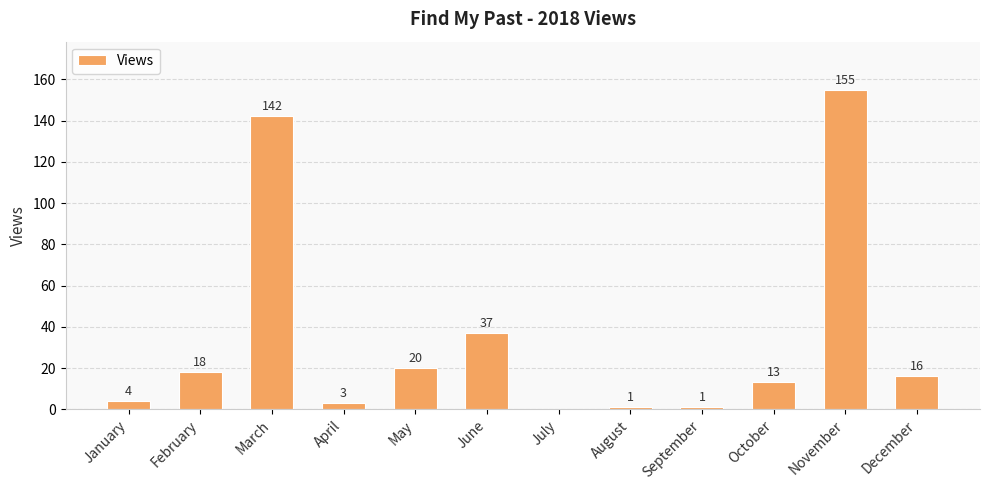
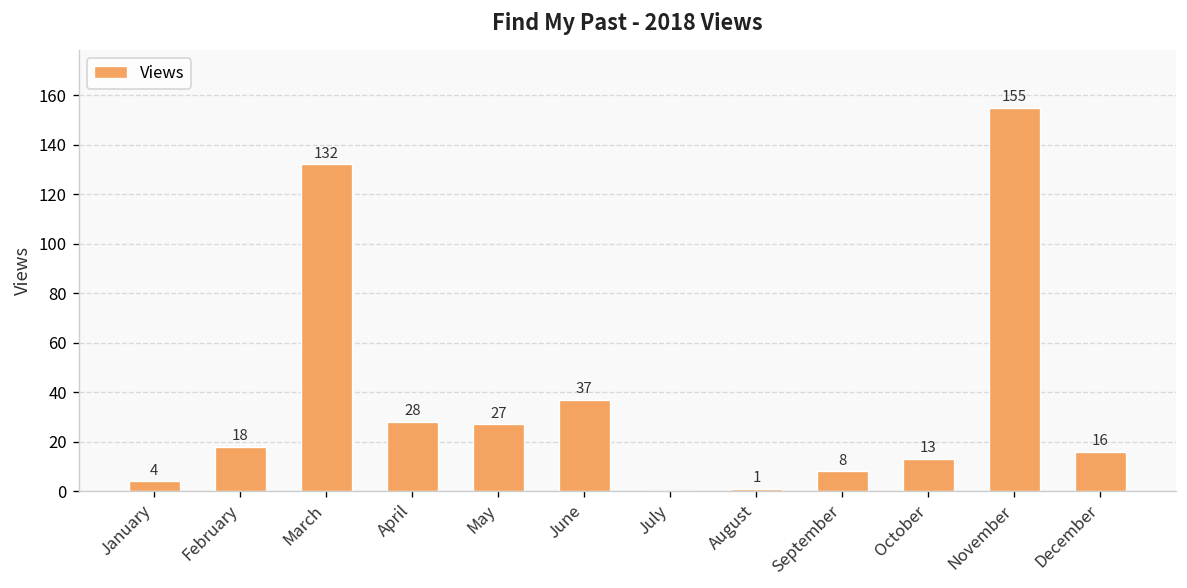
March: 142 -> 132
April: 3 -> 28
May: 20 -> 27
September: 1 -> 8
